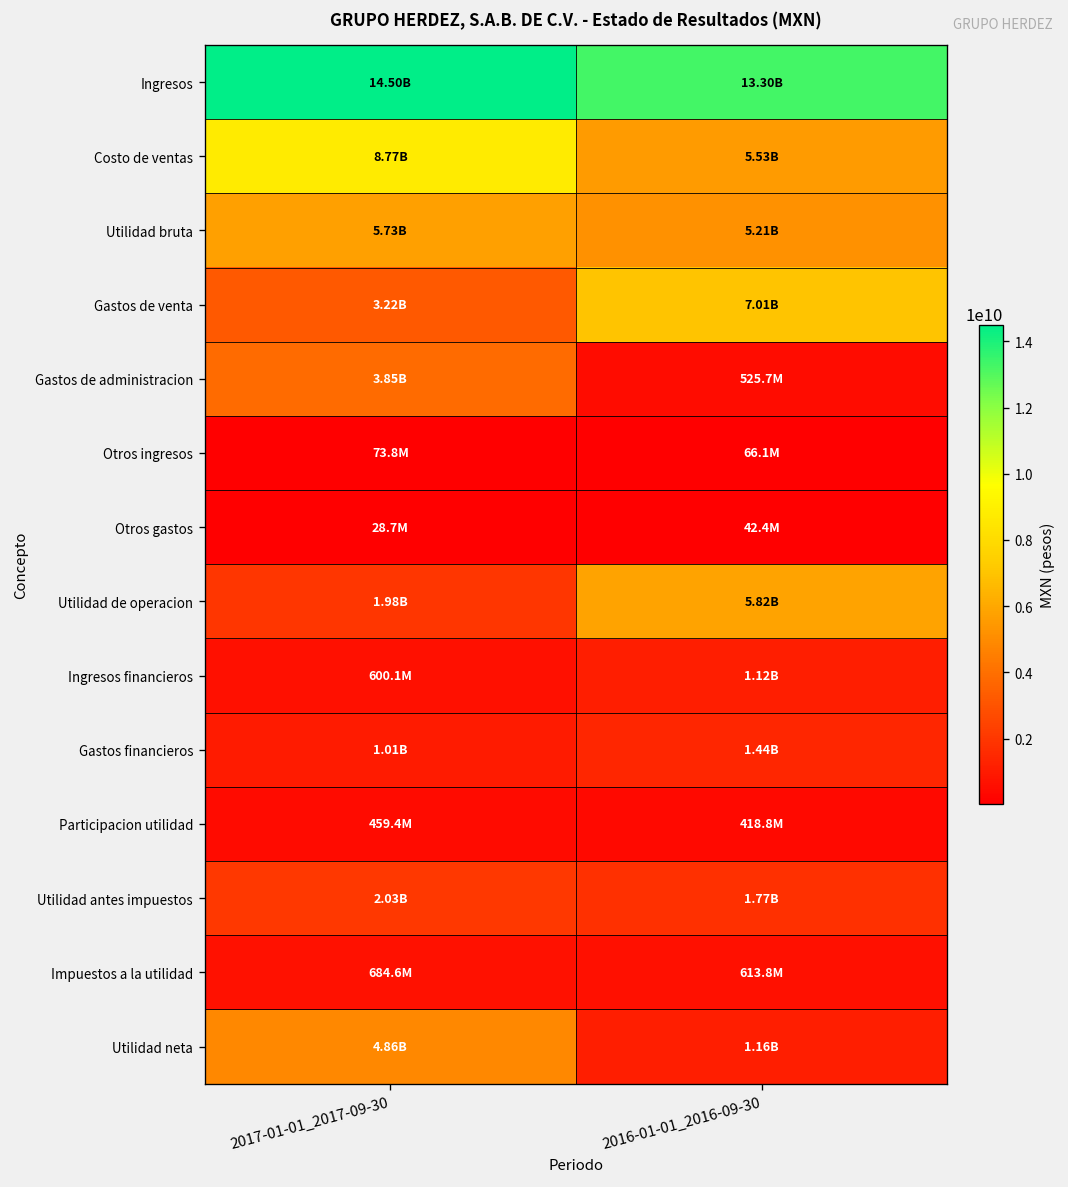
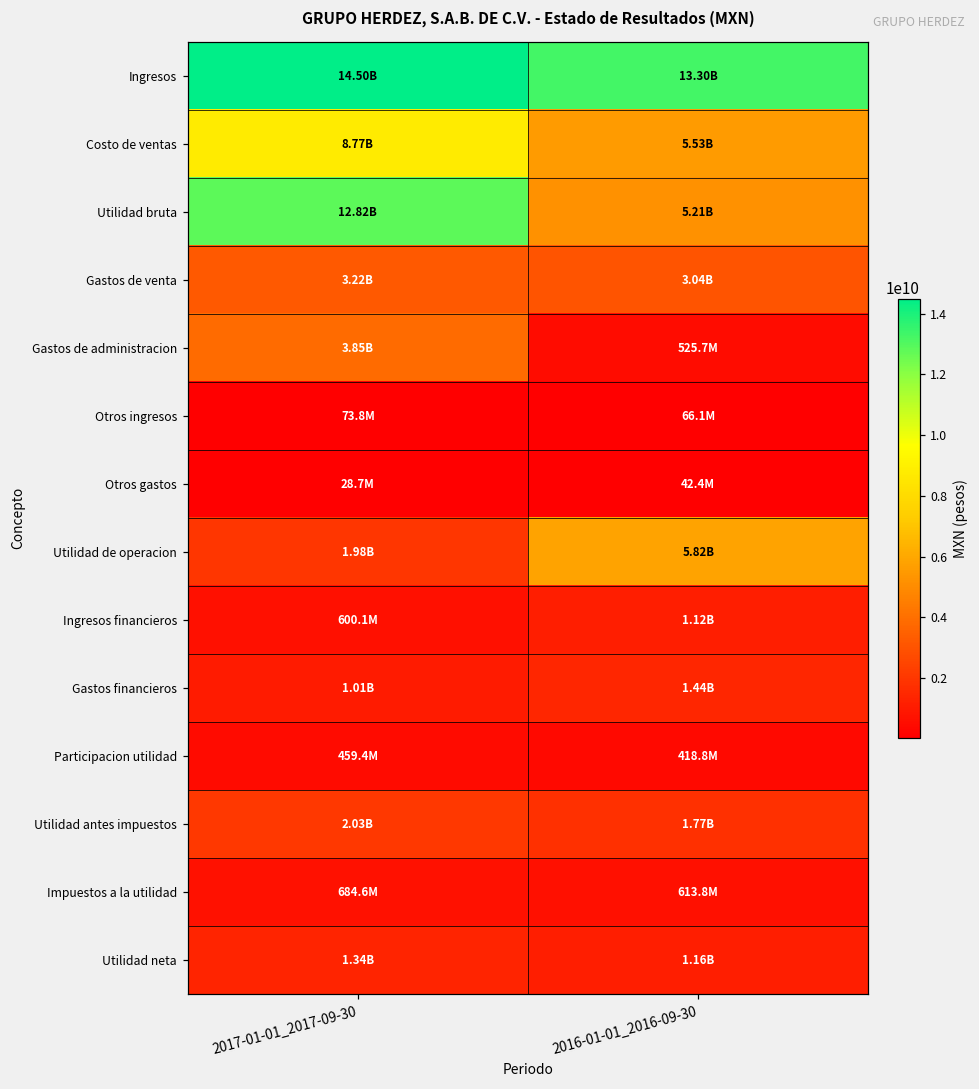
Utilidad bruta, 2017-01-01_2017-09-30: 5.73B -> 12.82B
Gastos de venta, 2016-01-01_2016-09-30: 7.01B -> 3.04B
Utilidad neta, 2017-01-01_2017-09-30: 4.86B -> 1.34B
